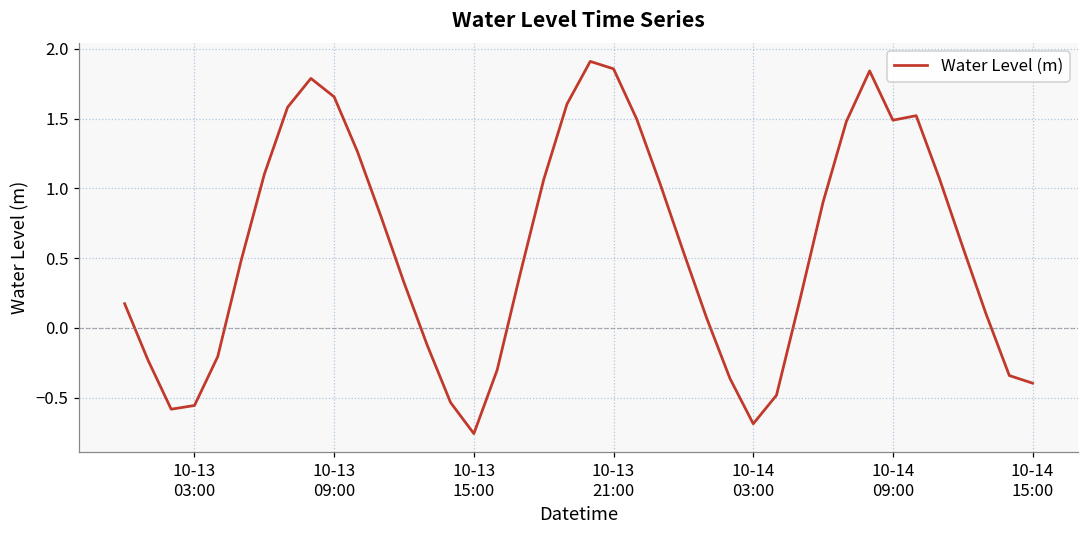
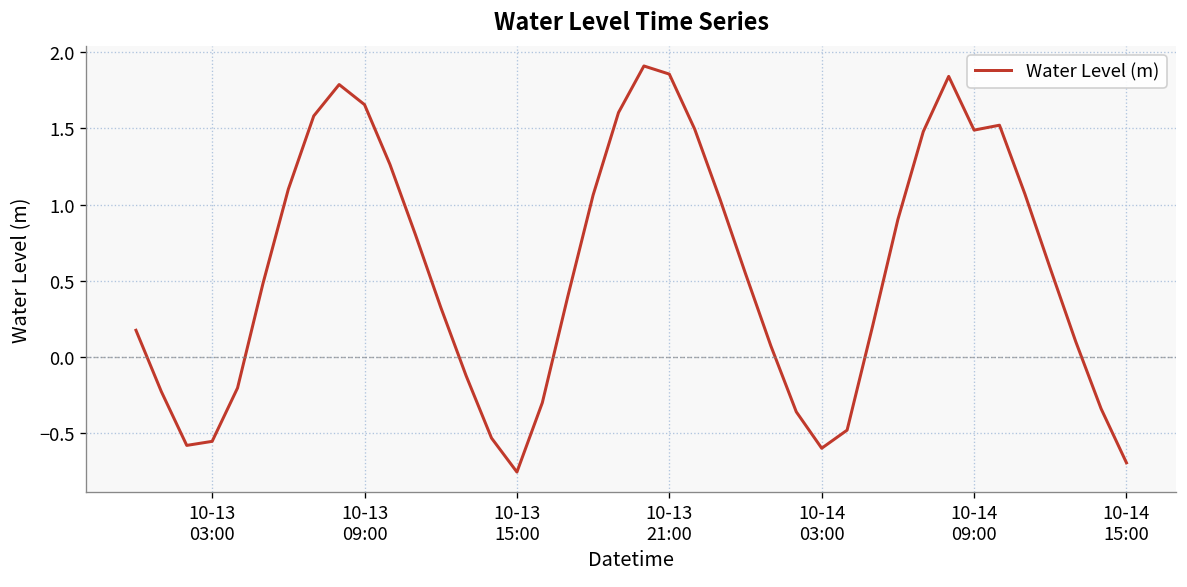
10-14 03:00: -0.69 -> -0.60
10-14 15:00: -0.40 -> -0.70
